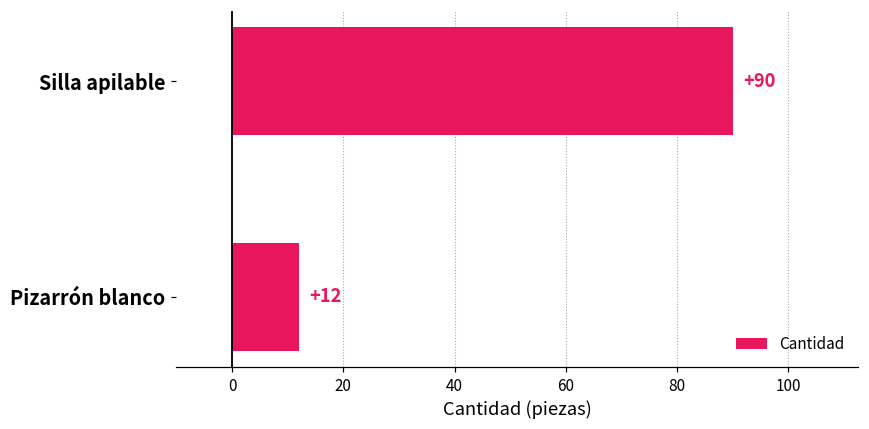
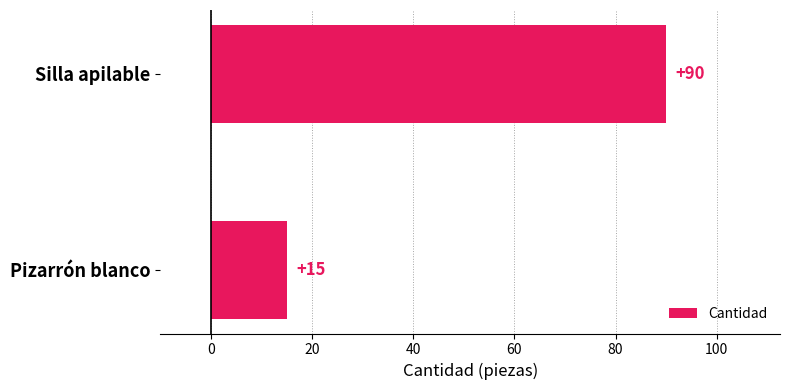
Pizarrón blanco: +12 -> +15
